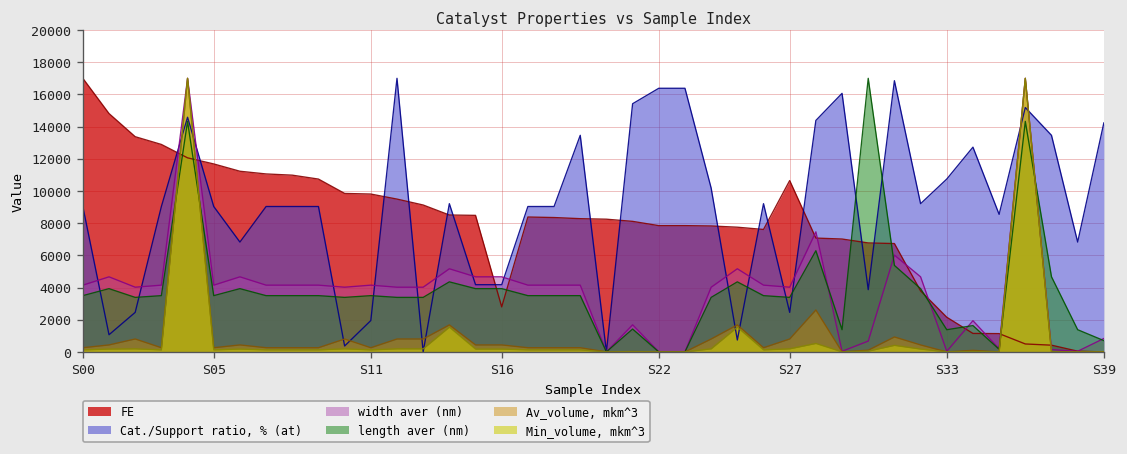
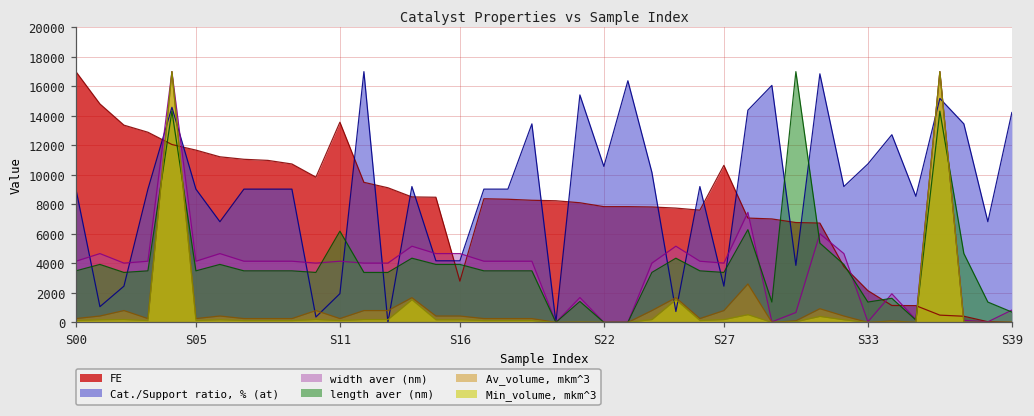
FE, S11: 9800 -> 13600
length aver (nm), S11: 3500 -> 6200
Cat./Support ratio, % (at), S22: 16400 -> 10600
